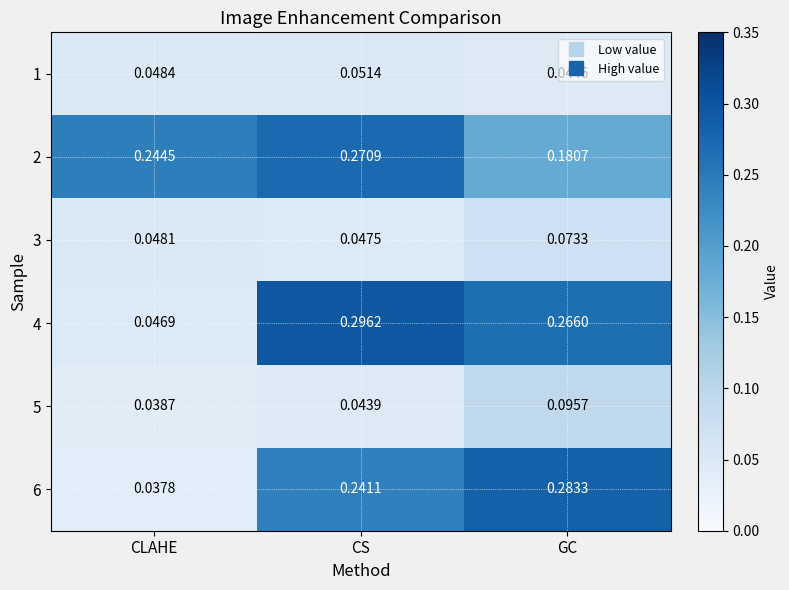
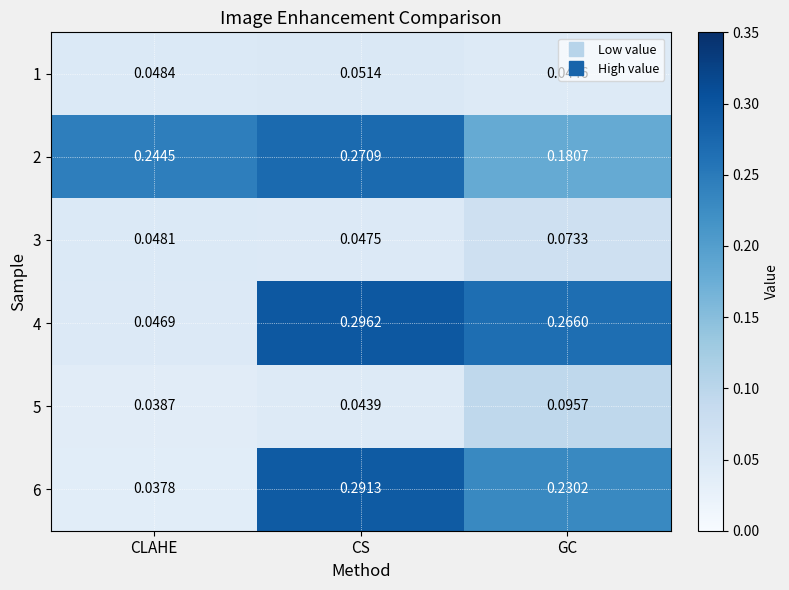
6, CS: 0.2411 -> 0.2913
6, GC: 0.2833 -> 0.2302
